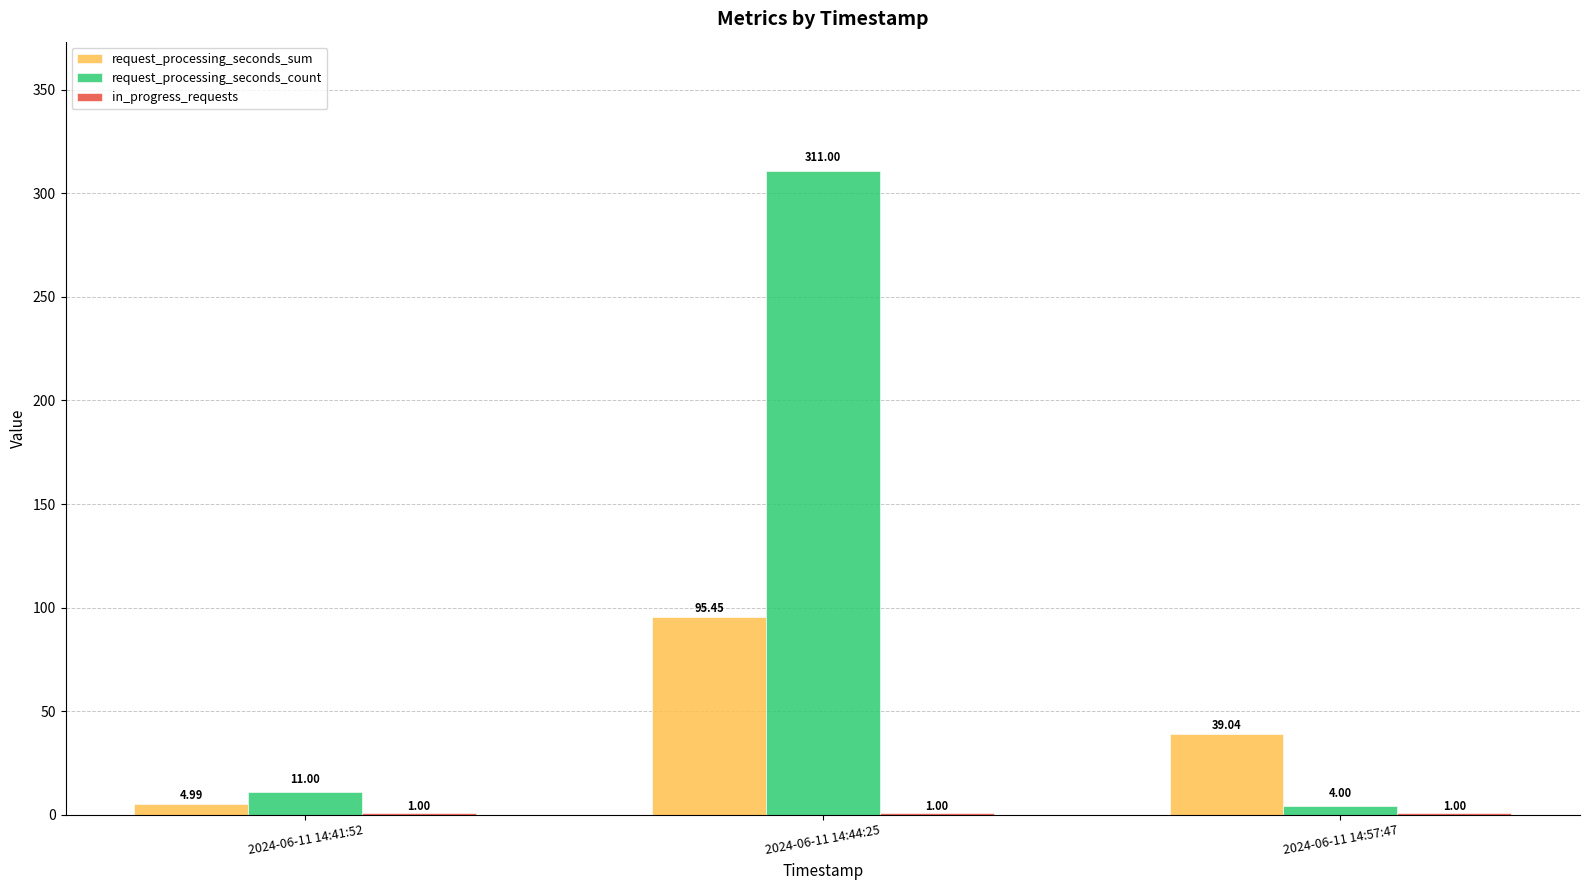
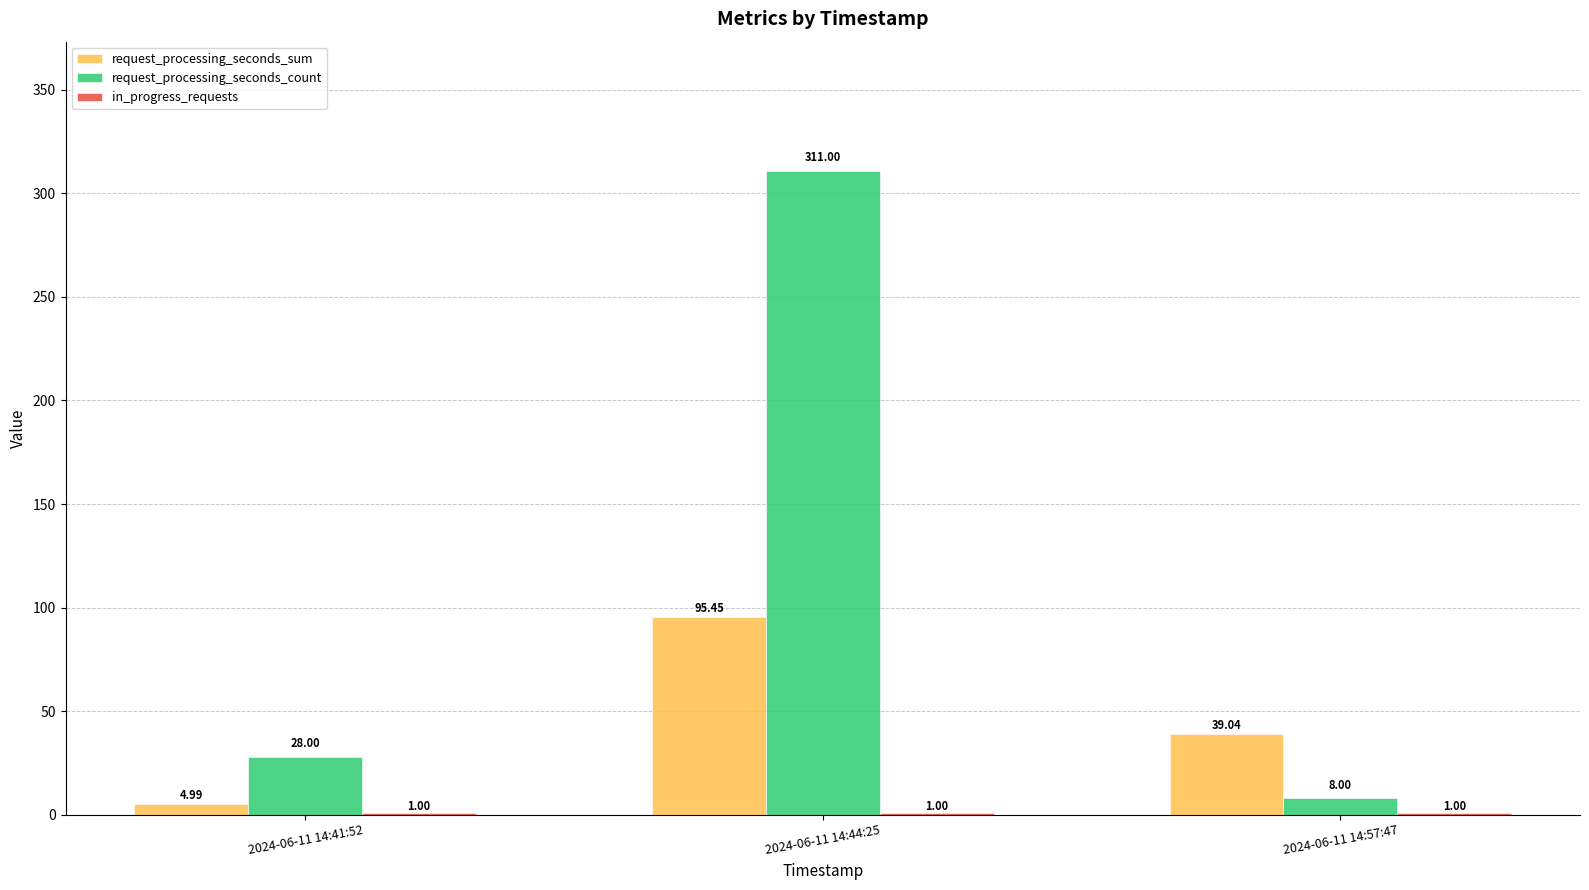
request_processing_seconds_count, 2024-06-11 14:41:52: 11.00 -> 28.00
request_processing_seconds_count, 2024-06-11 14:57:47: 4.00 -> 8.00
